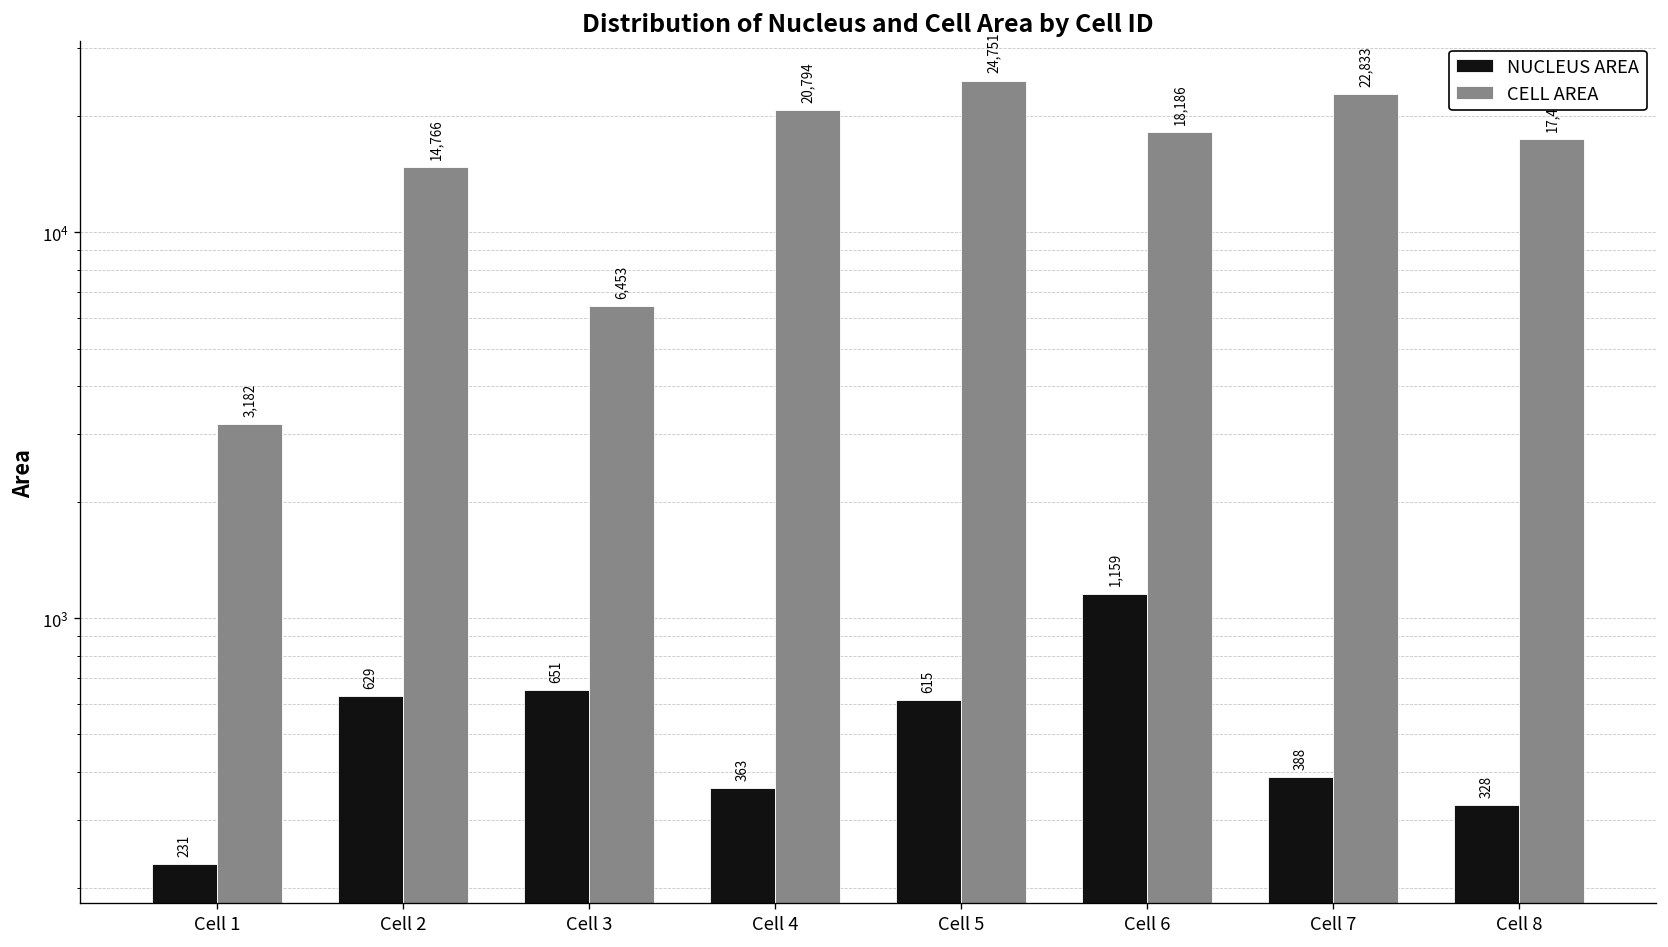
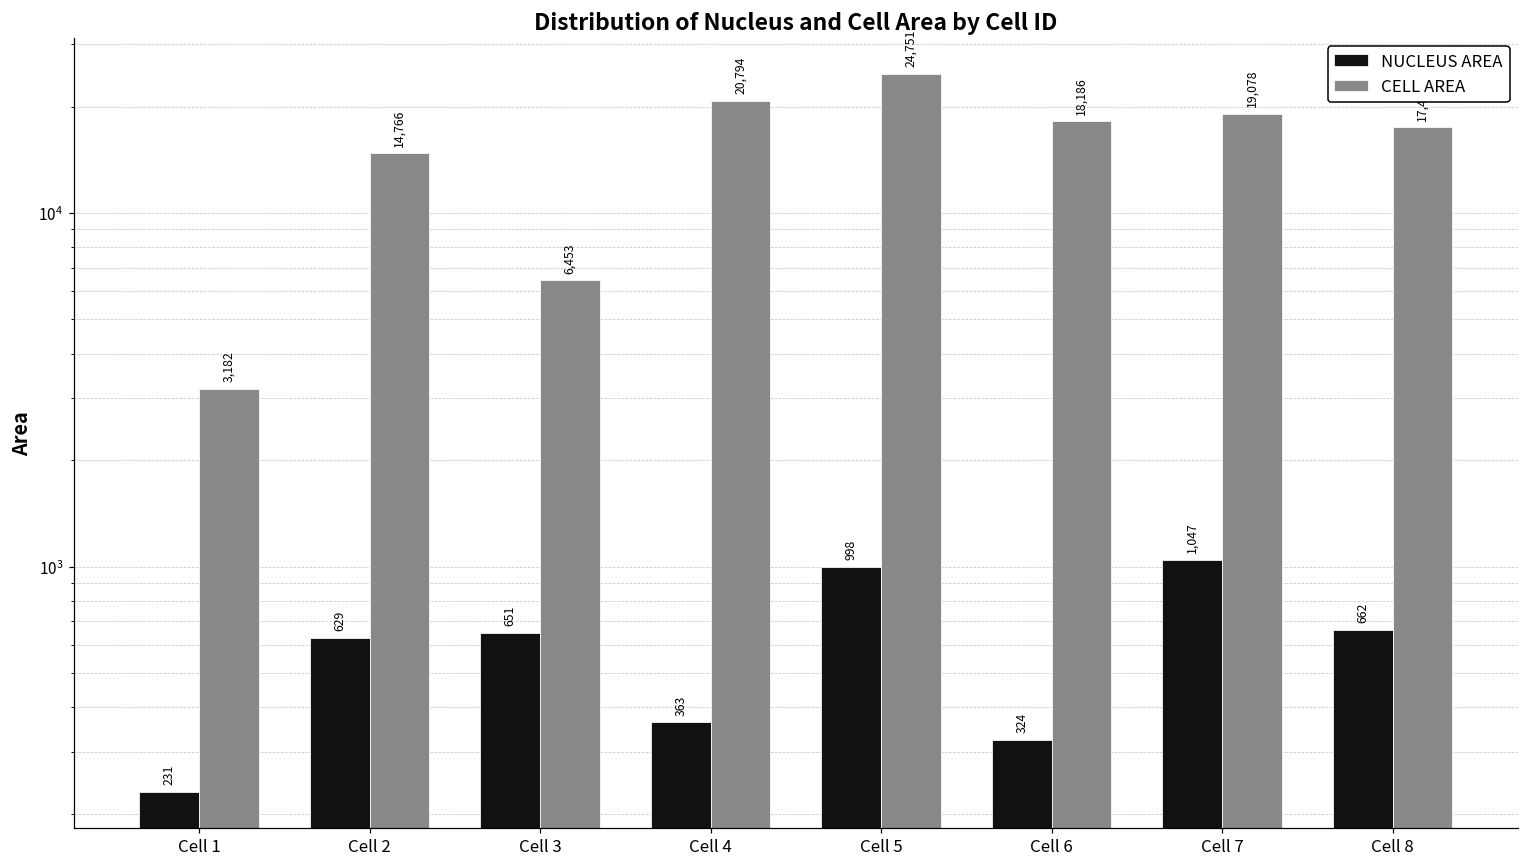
NUCLEUS AREA, Cell 5: 615 -> 998
NUCLEUS AREA, Cell 6: 1,159 -> 324
NUCLEUS AREA, Cell 7: 388 -> 1,047
CELL AREA, Cell 7: 22,833 -> 19,078
NUCLEUS AREA, Cell 8: 328 -> 662
